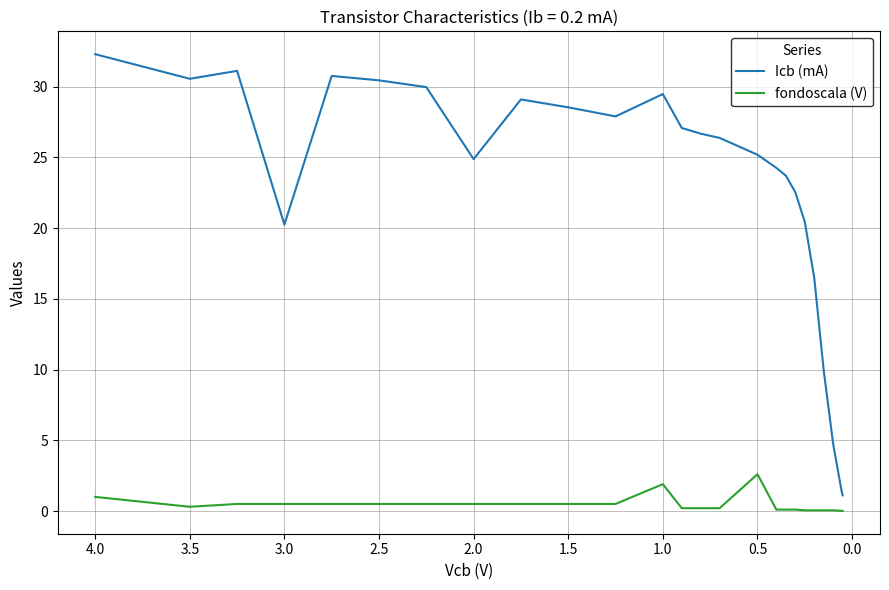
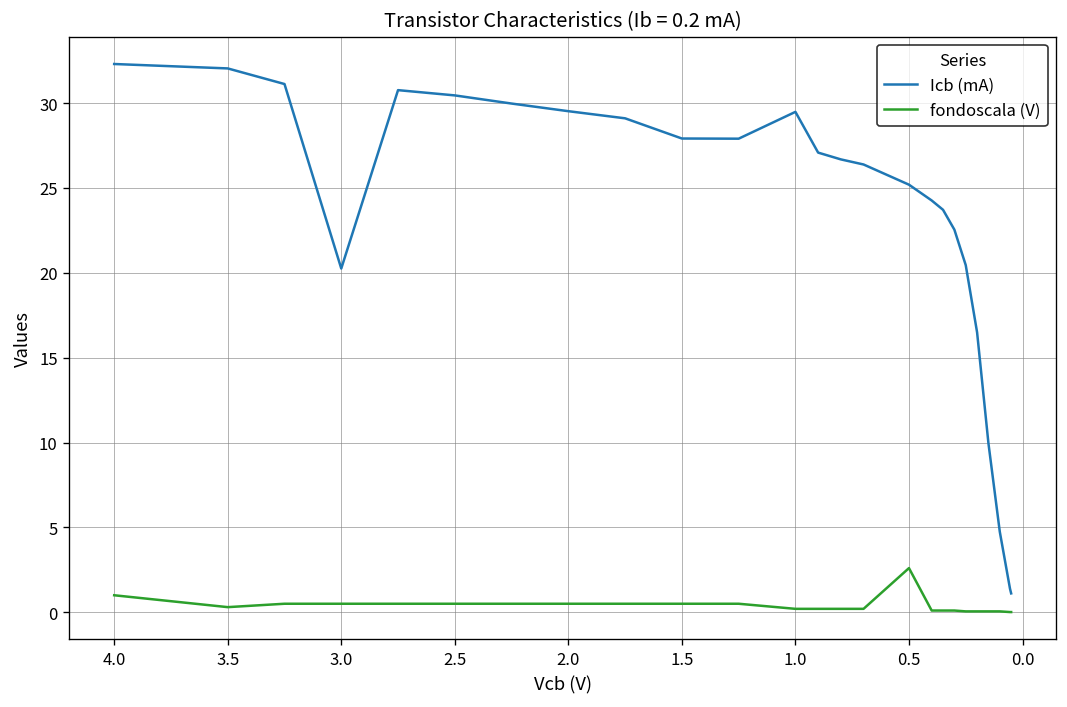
Icb (mA), 3.5: 30.6 -> 32.0
Icb (mA), 2.0: 24.9 -> 29.5
Icb (mA), 1.5: 28.5 -> 27.9
fondoscala (V), 1.0: 1.9 -> 0.2
